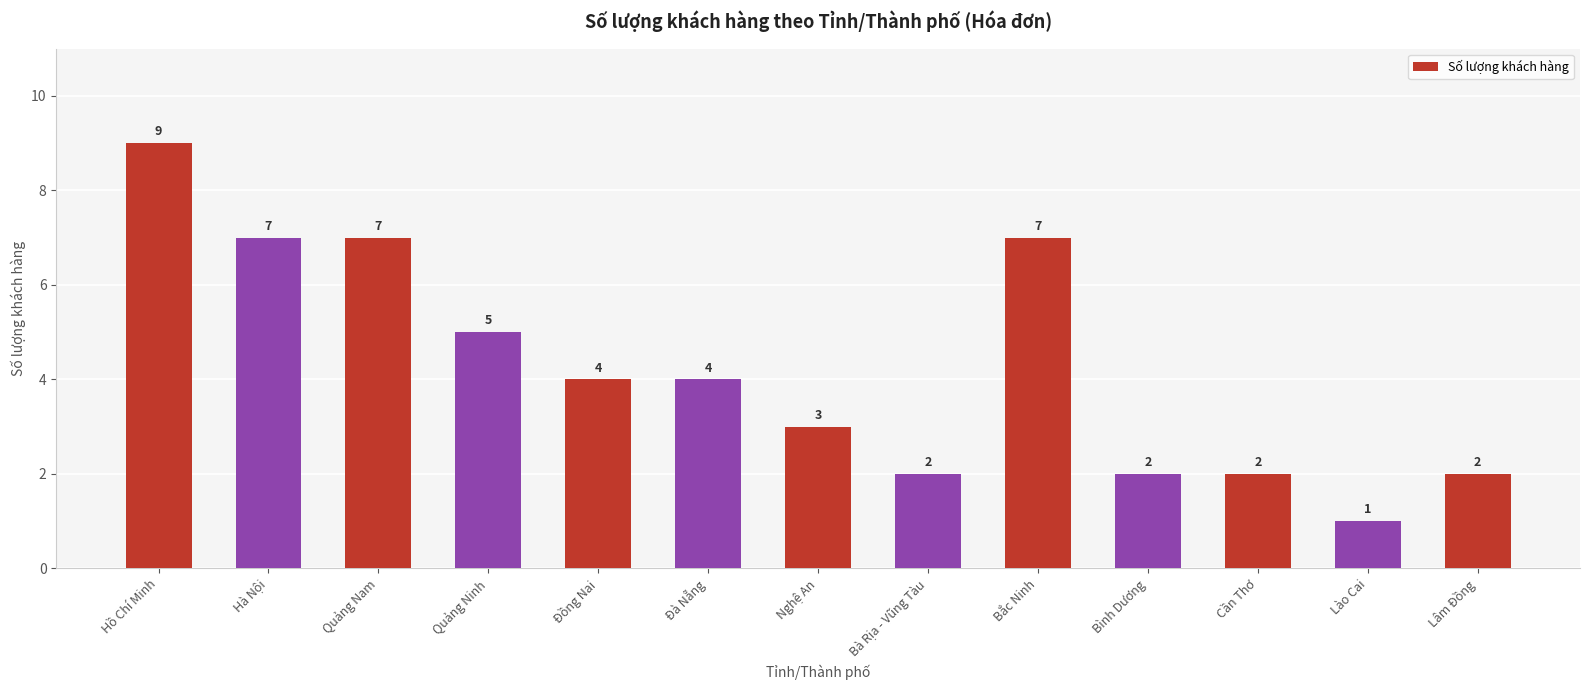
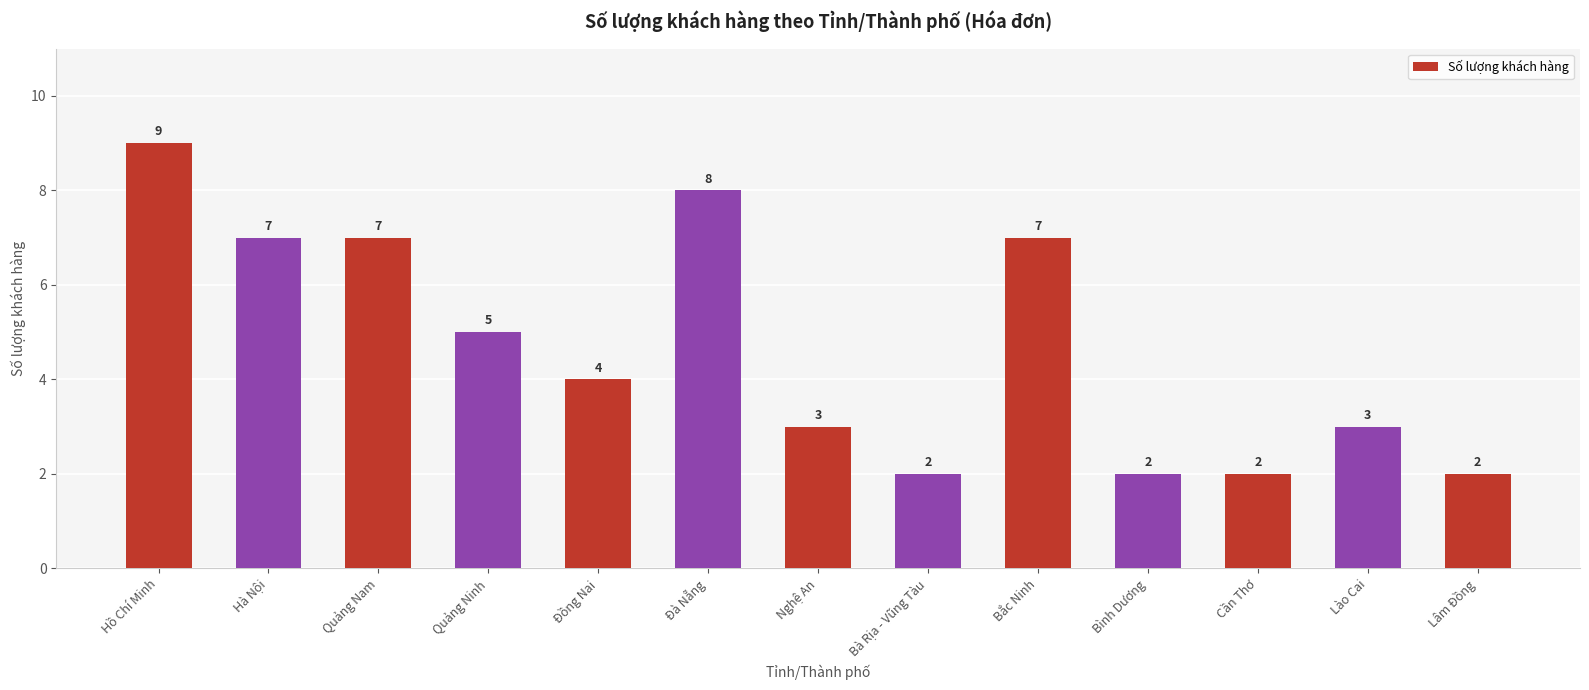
Đà Nẵng: 4 -> 8
Lào Cai: 1 -> 3
